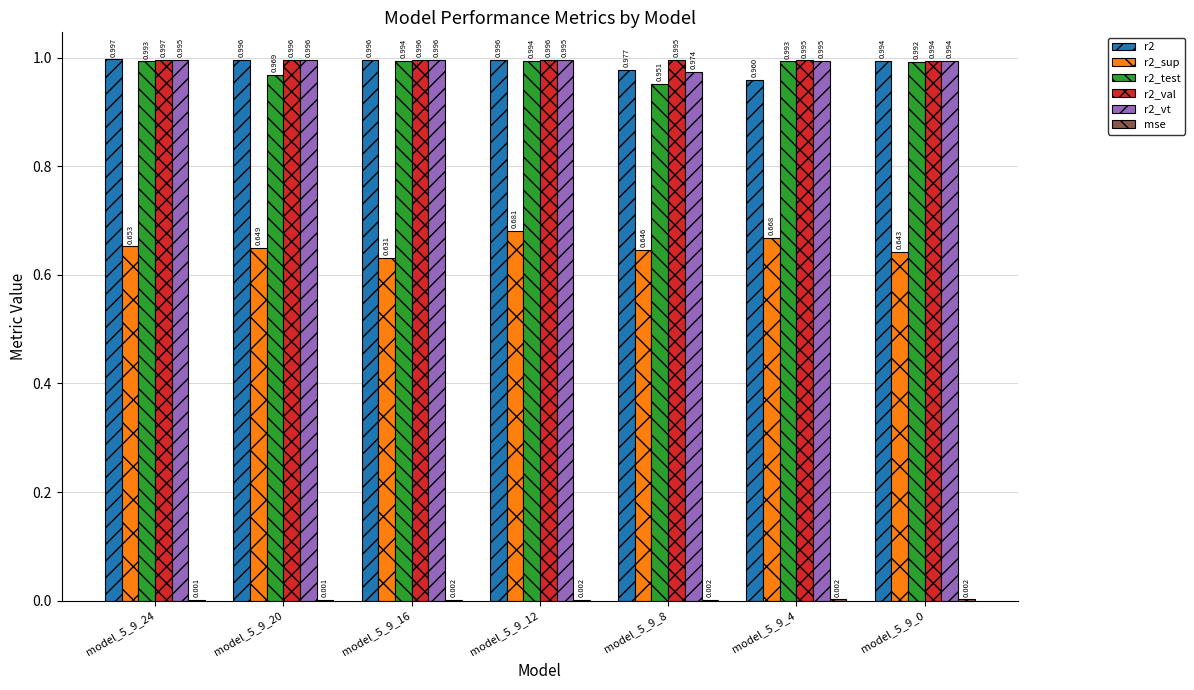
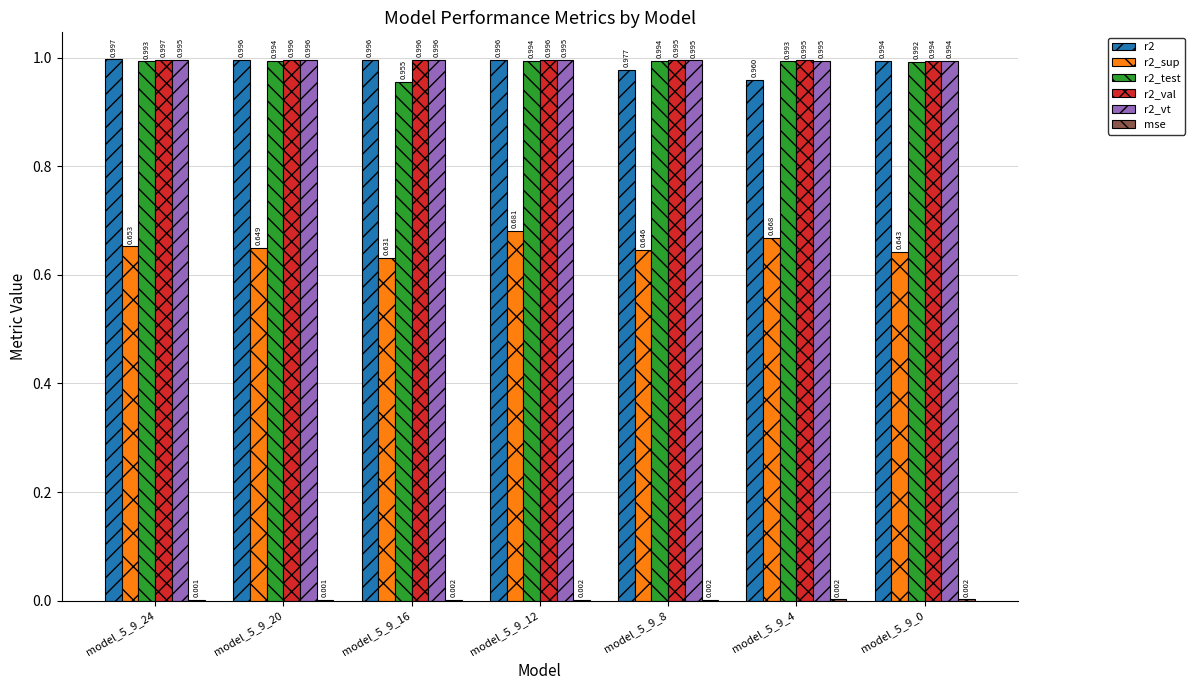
r2_test, model_5_9_20: 0.969 -> 0.994
r2_test, model_5_9_16: 0.994 -> 0.955
r2_test, model_5_9_8: 0.951 -> 0.994
r2_vt, model_5_9_8: 0.974 -> 0.995
